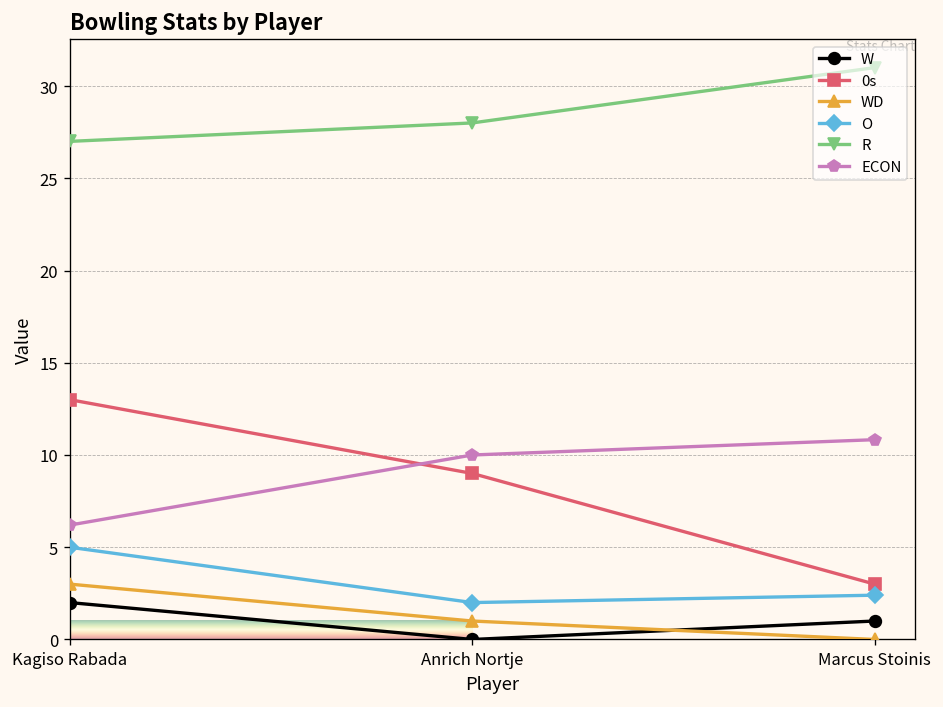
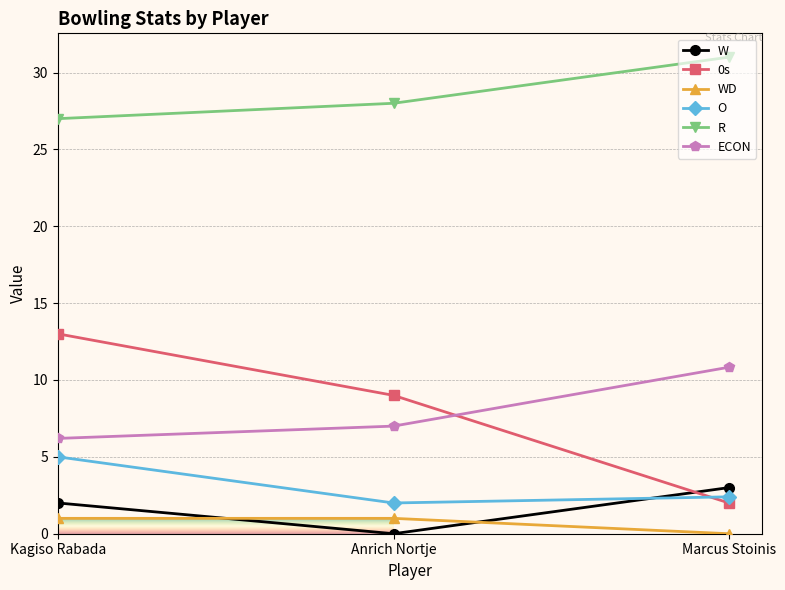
WD, Kagiso Rabada: 3 -> 1
ECON, Anrich Nortje: 10 -> 7
W, Marcus Stoinis: 1 -> 3
0s, Marcus Stoinis: 3 -> 2
